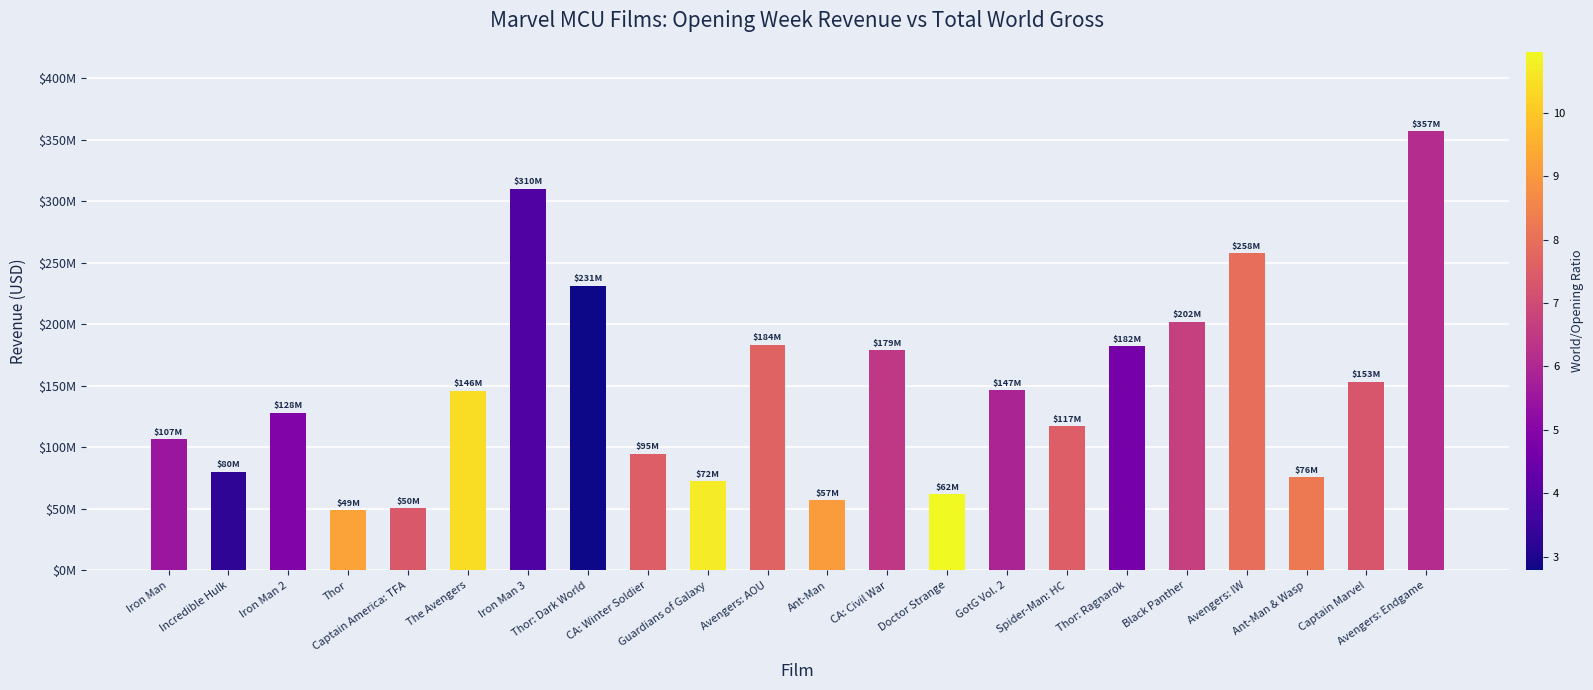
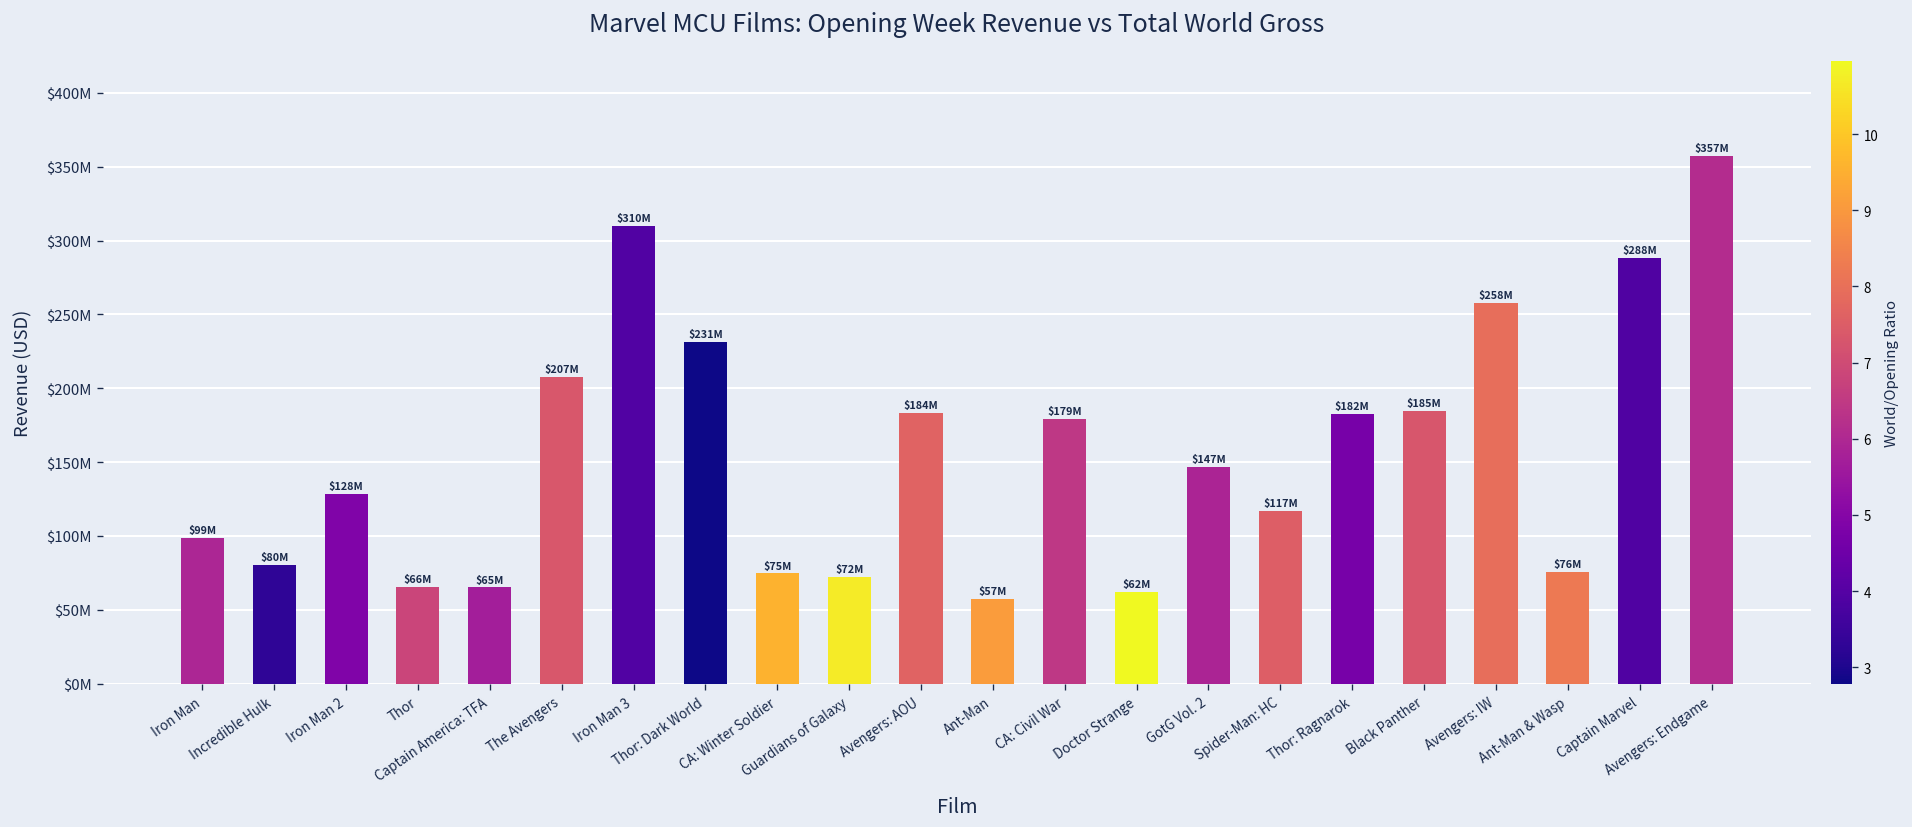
Iron Man: $107M -> $99M
Thor: $49M -> $66M
Captain America: TFA: $50M -> $65M
The Avengers: $146M -> $207M
CA: Winter Soldier: $95M -> $75M
Black Panther: $202M -> $185M
Captain Marvel: $153M -> $288M
